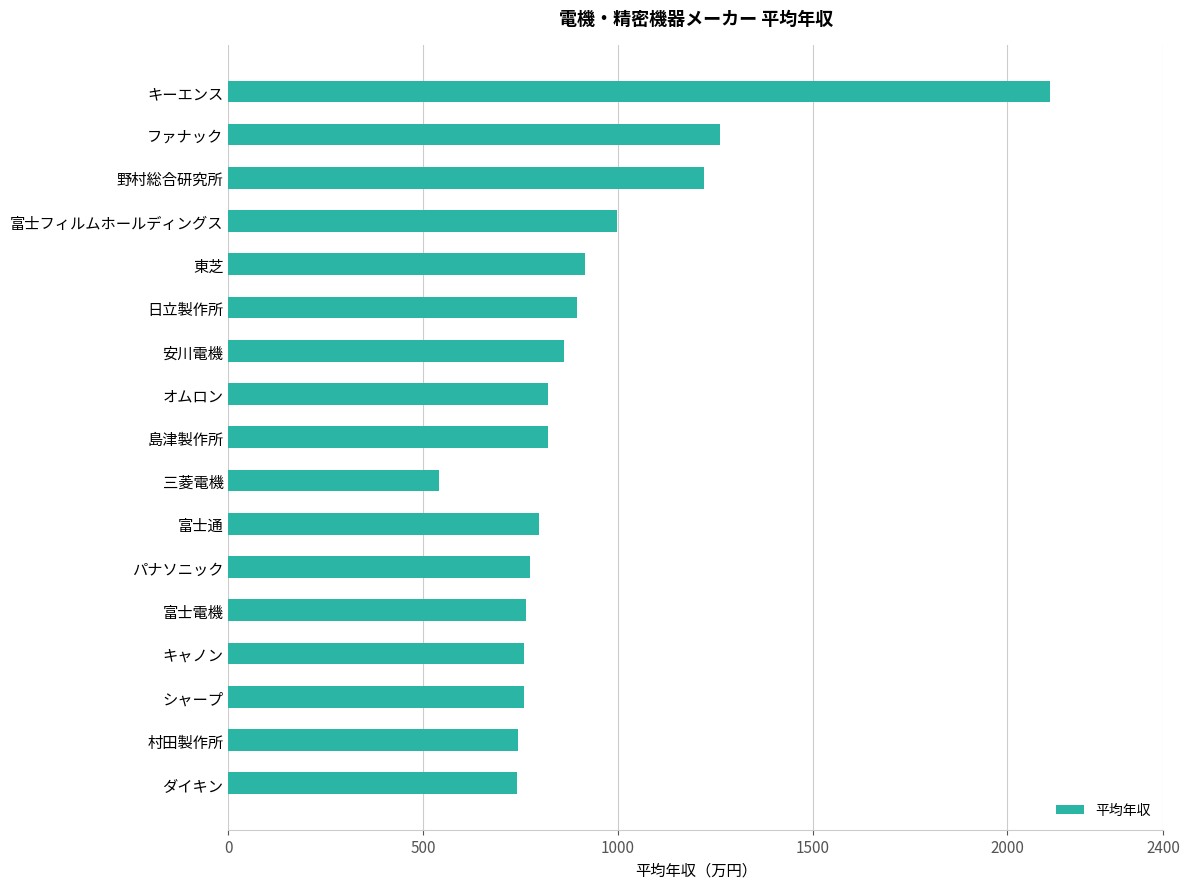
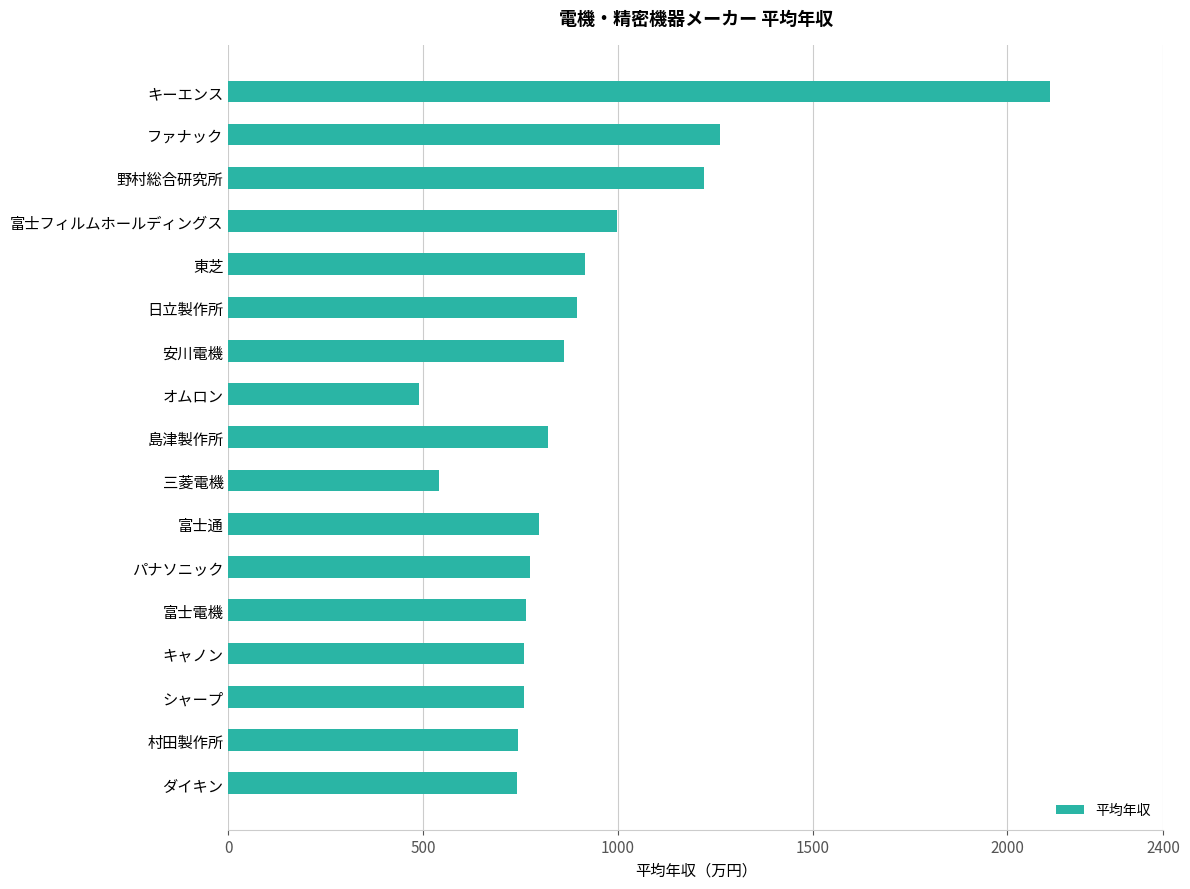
オムロン: 820 -> 490
